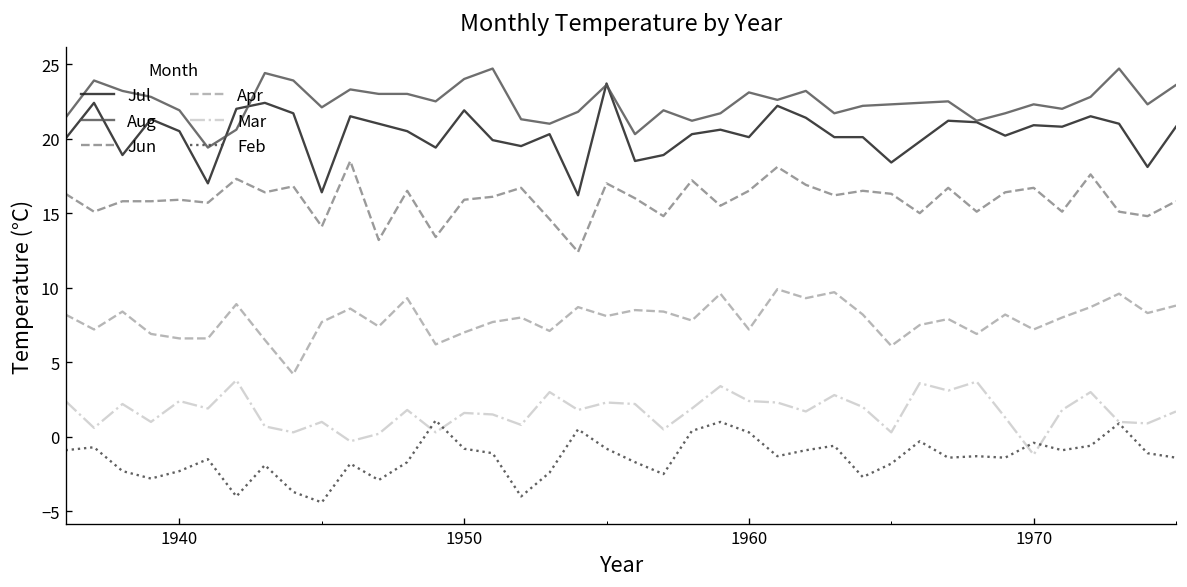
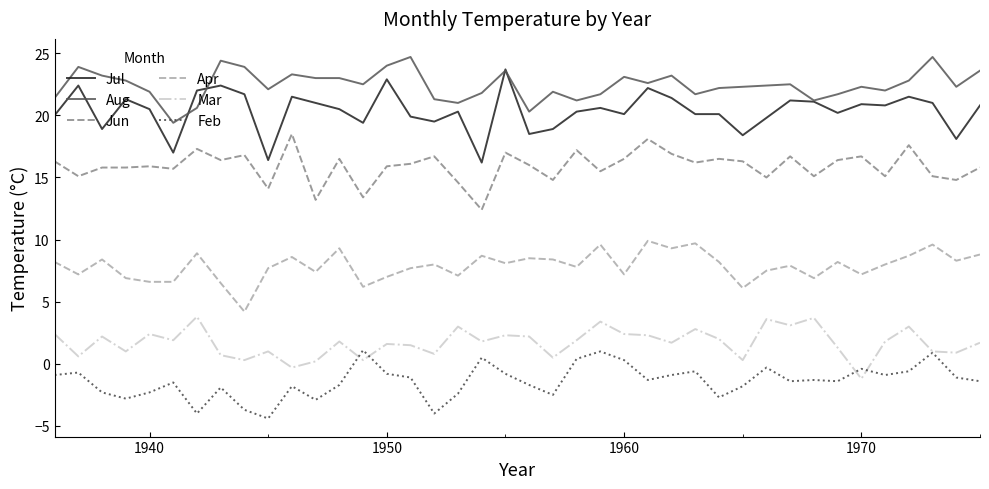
Jul, 1950: 21.9 -> 22.9
